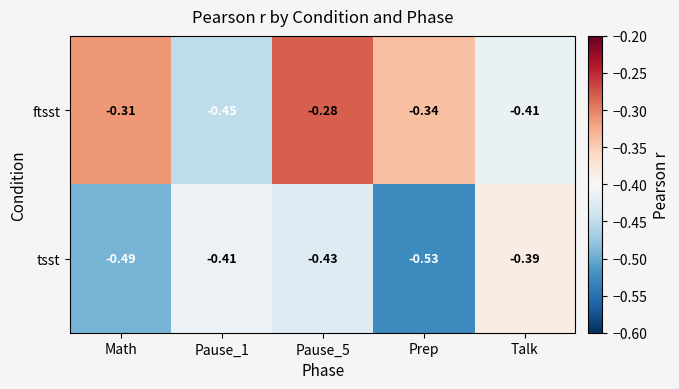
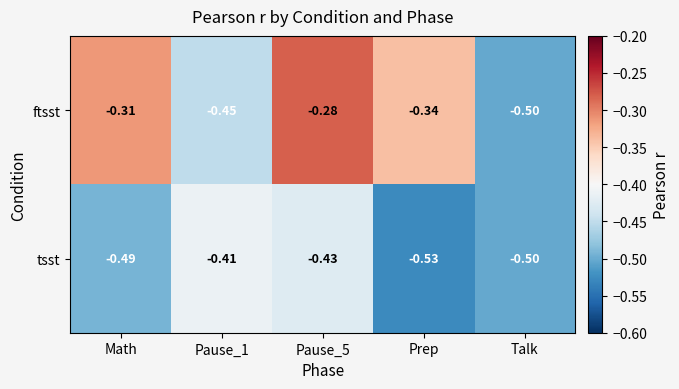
ftsst, Talk: -0.41 -> -0.50
tsst, Talk: -0.39 -> -0.50
